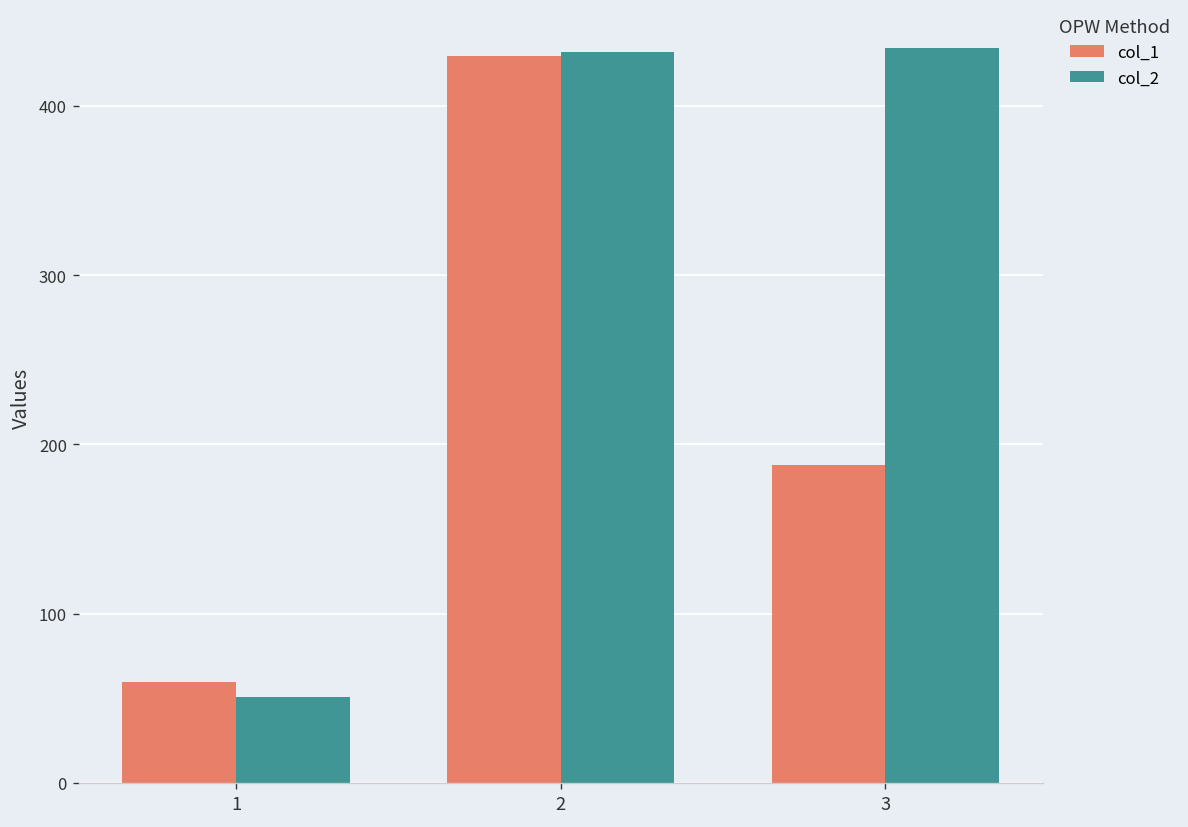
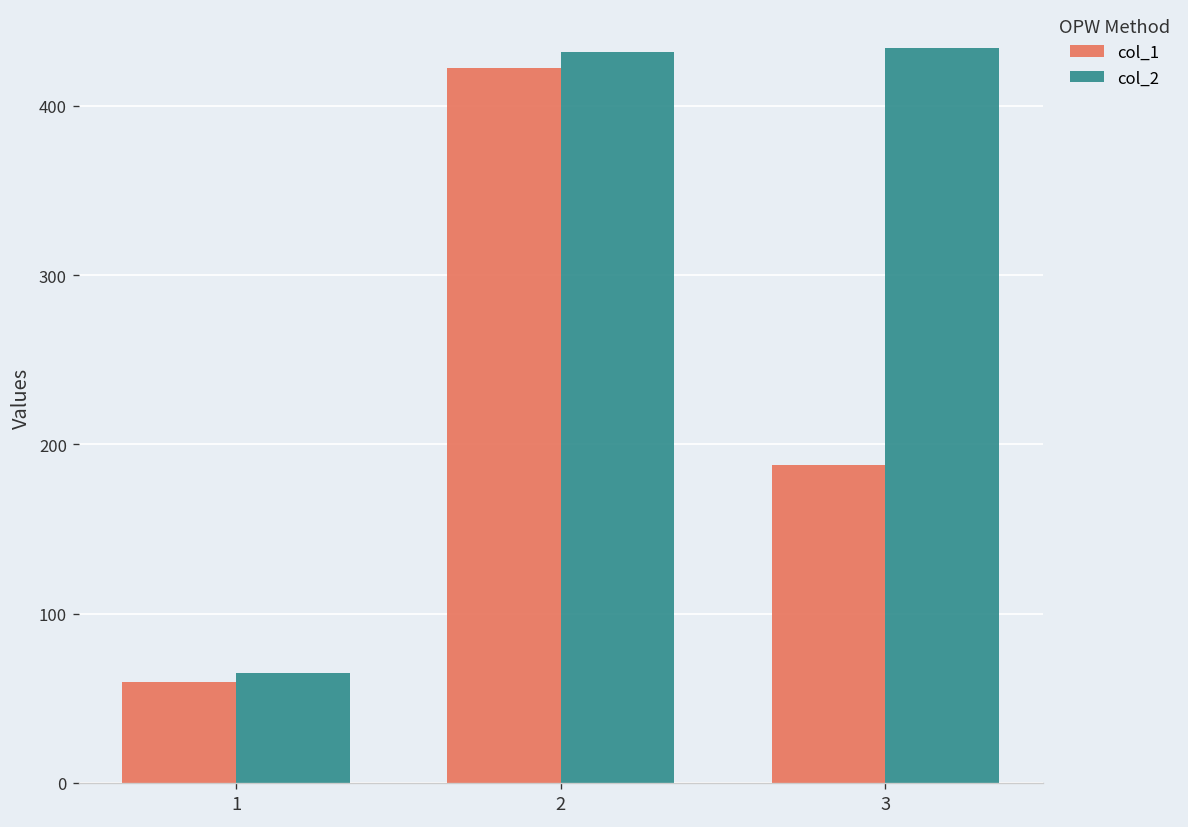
col_2, 1: 51 -> 65
col_1, 2: 430 -> 422
